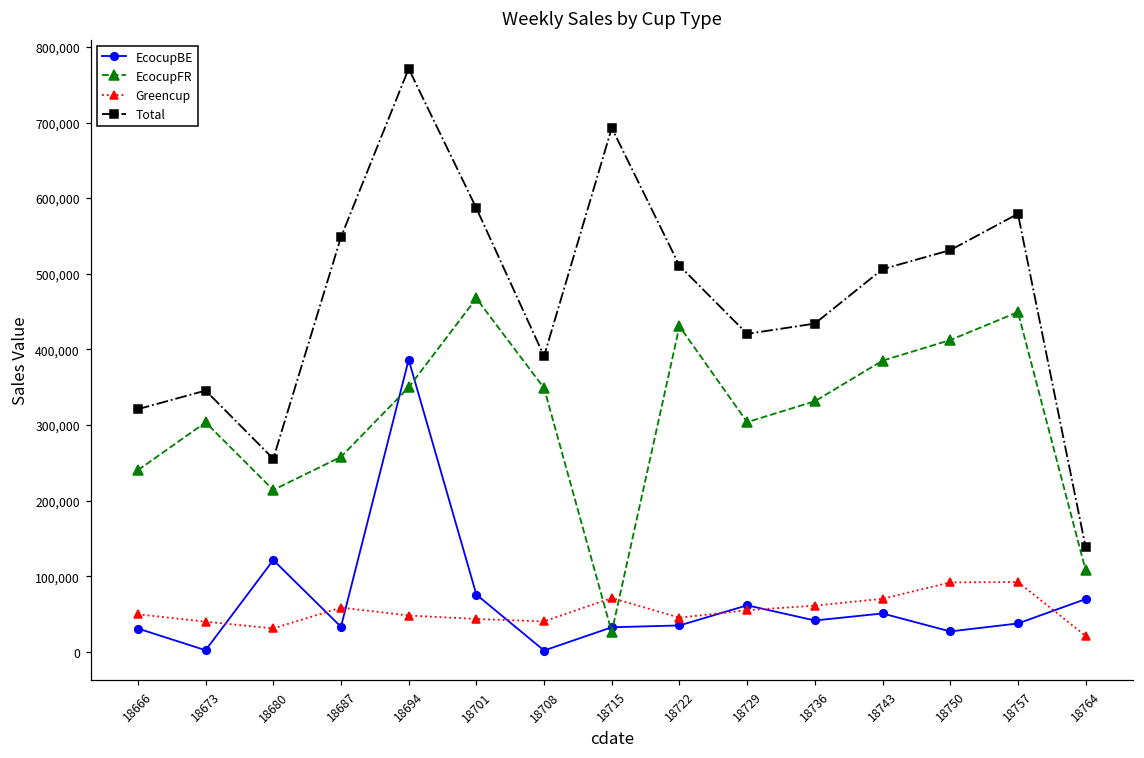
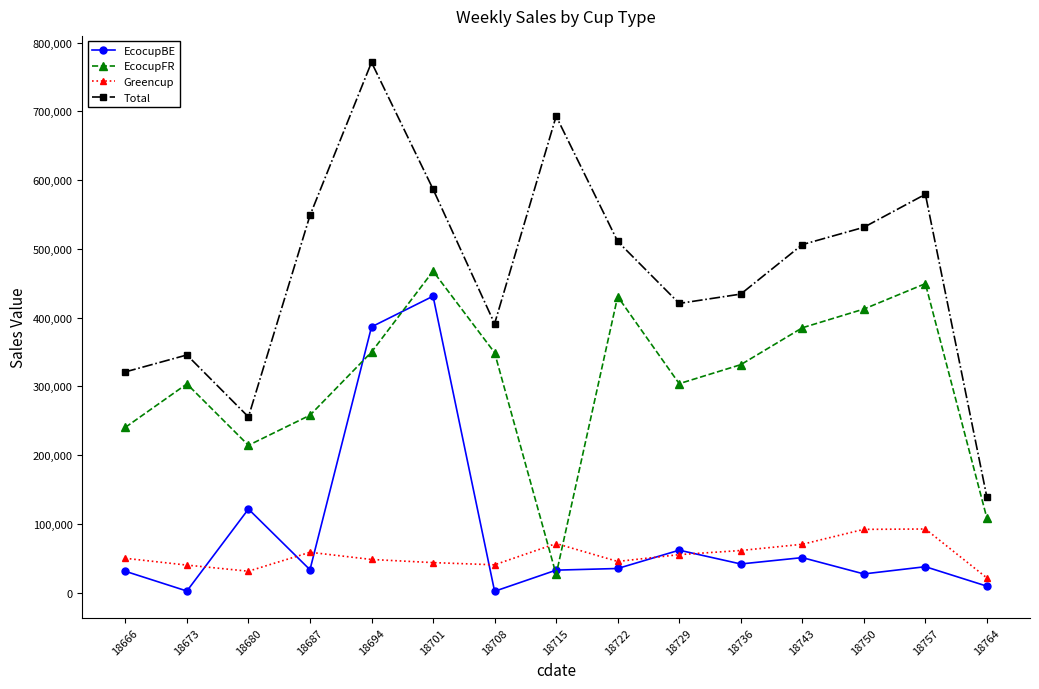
EcocupBE, 18701: 80,000 -> 430,000
EcocupBE, 18764: 70,000 -> 10,000
